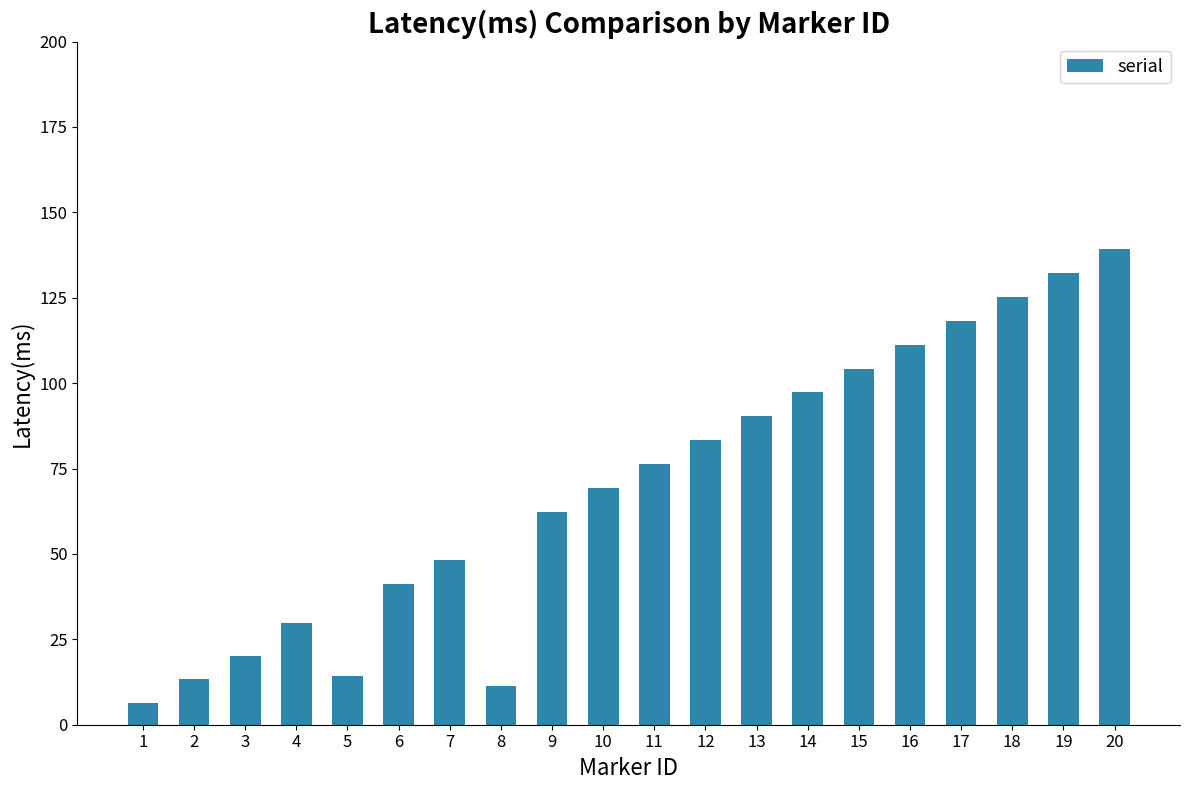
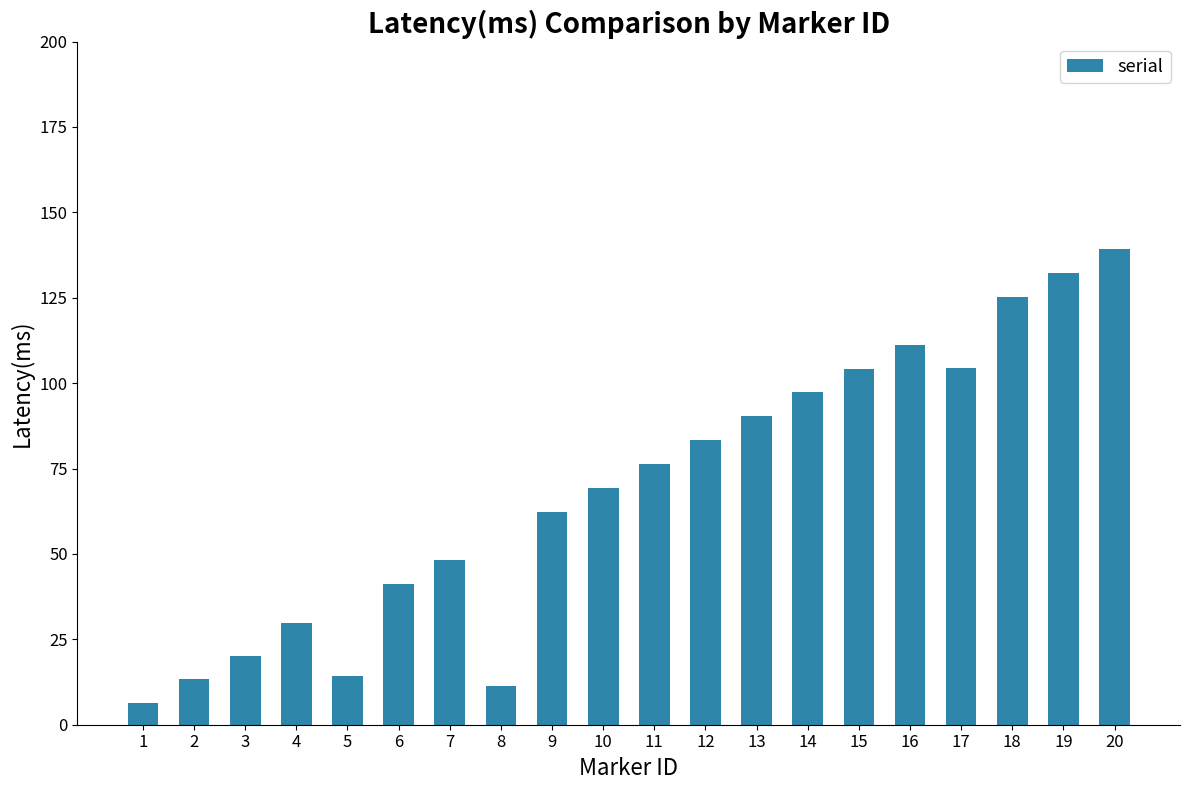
17: 118 -> 105
